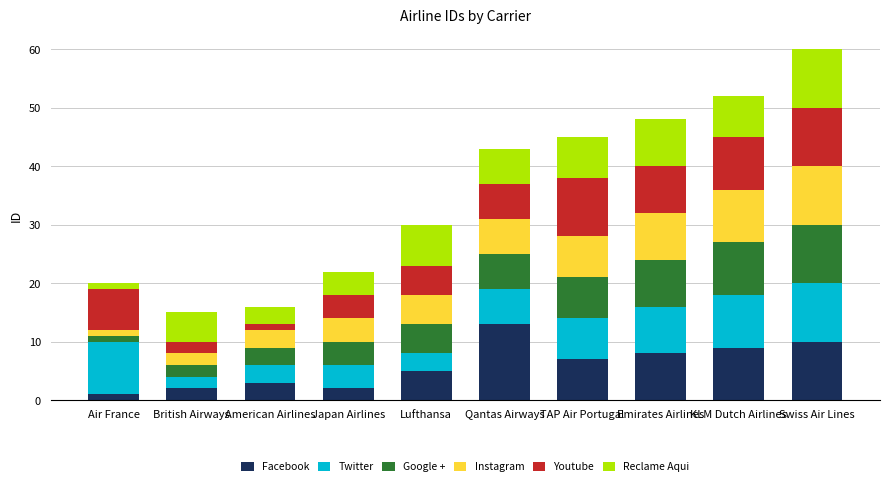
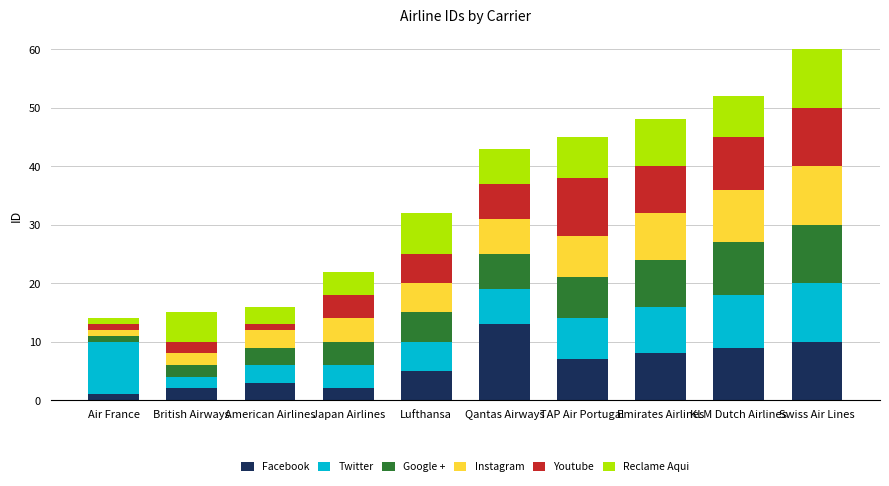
Youtube, Air France: 7 -> 1
Twitter, Lufthansa: 3 -> 5
